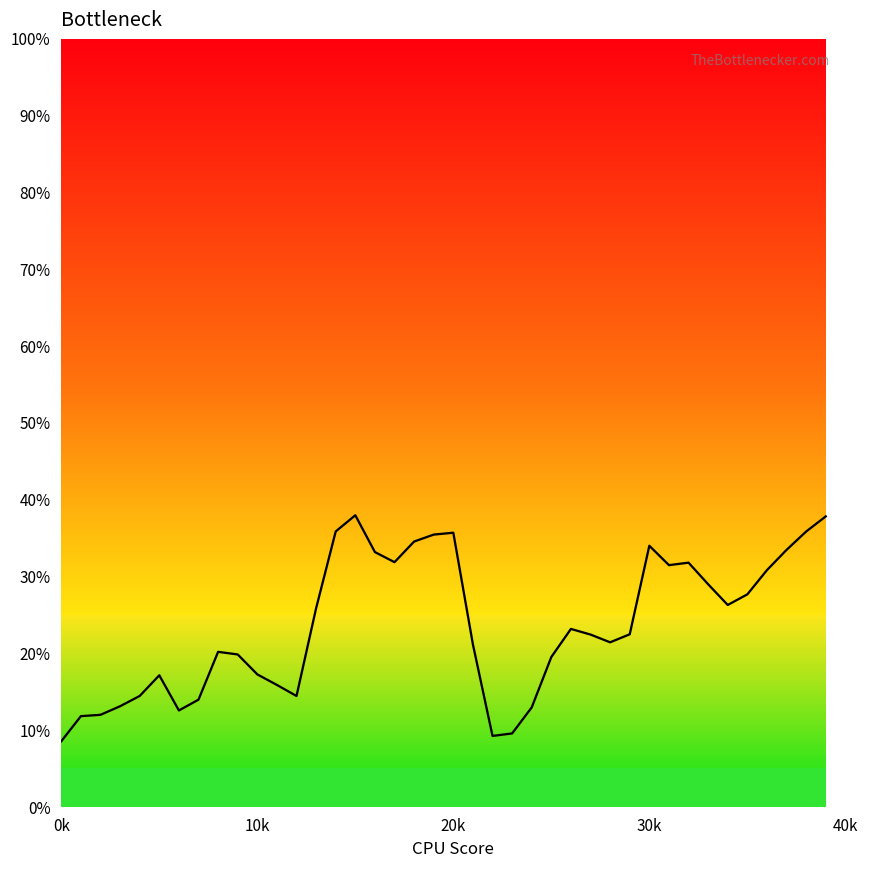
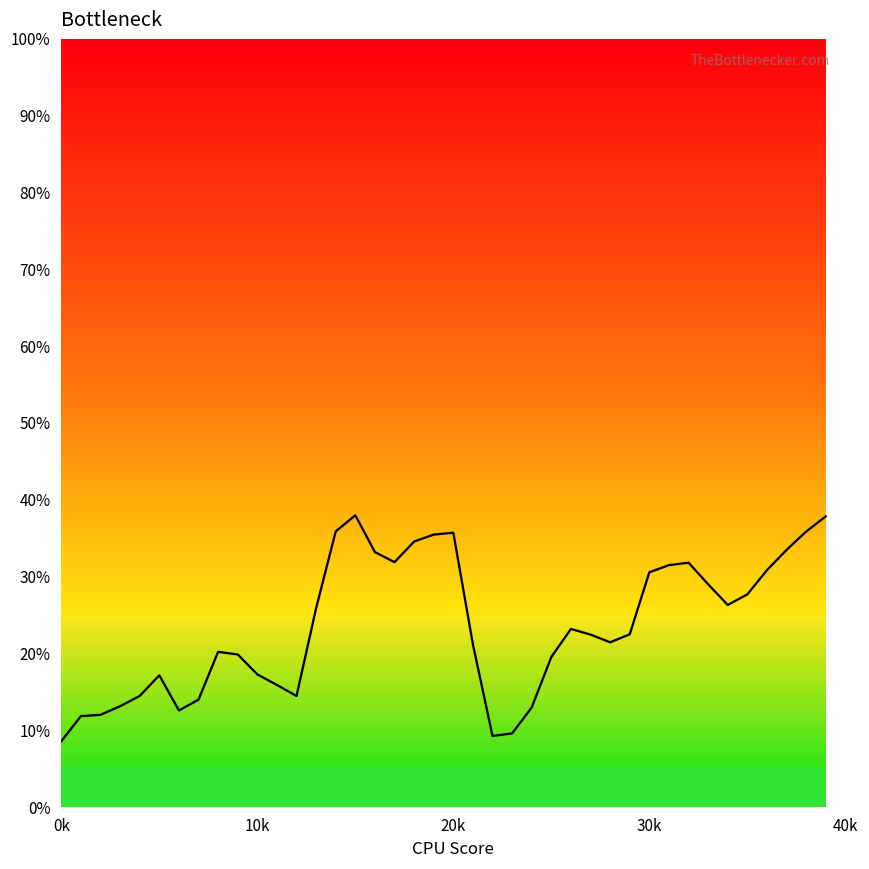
30k: 34% -> 31%
